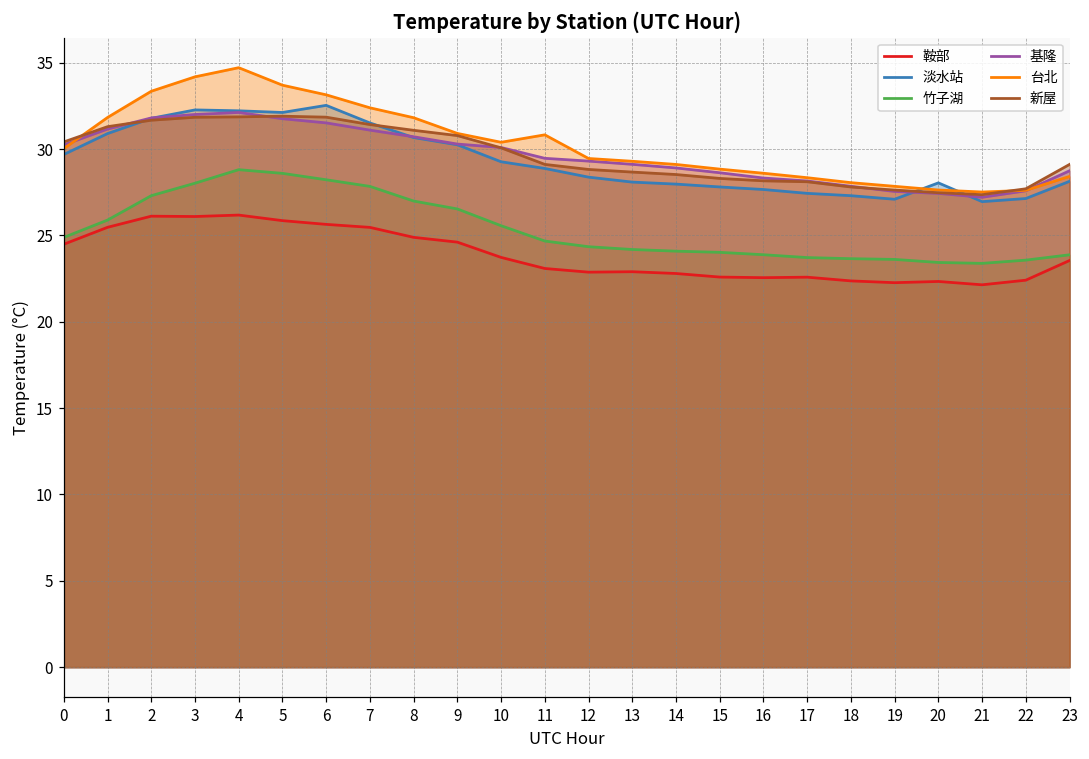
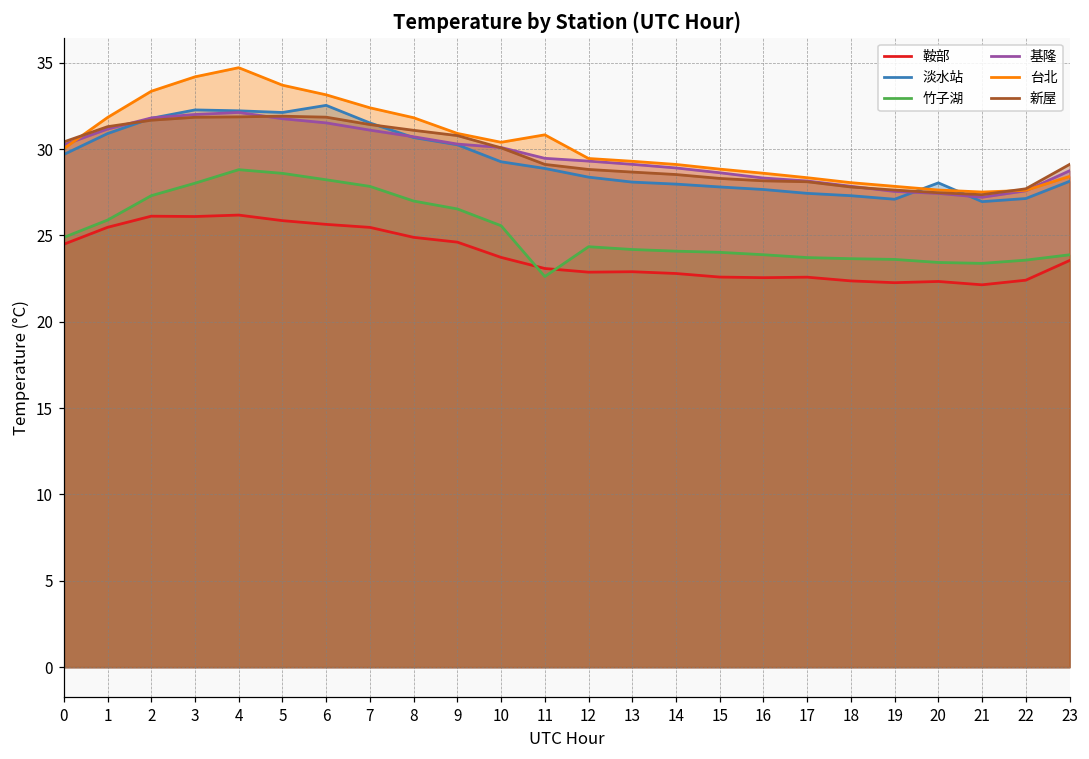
竹子湖, 11: 24.7 -> 22.6
